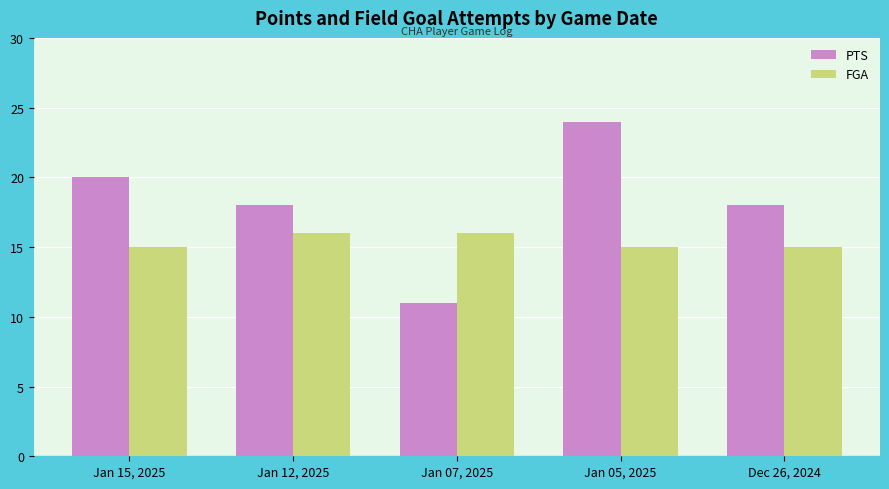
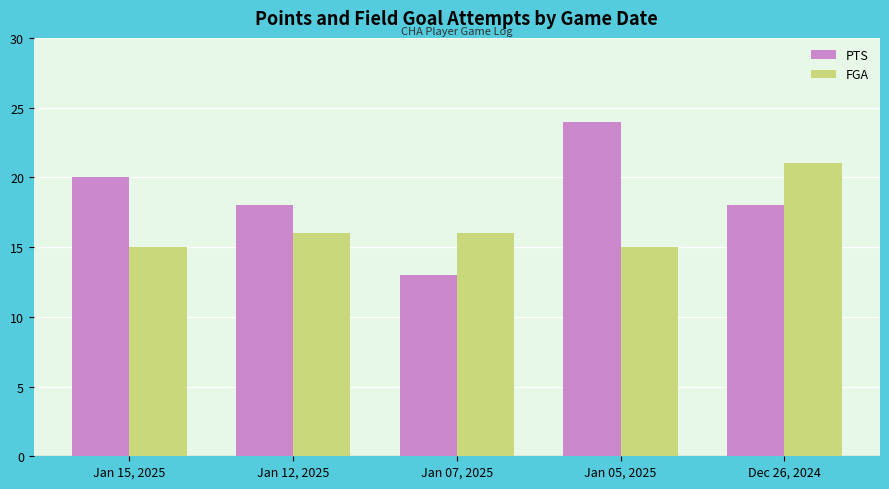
PTS, Jan 07, 2025: 11 -> 13
FGA, Dec 26, 2024: 15 -> 21
